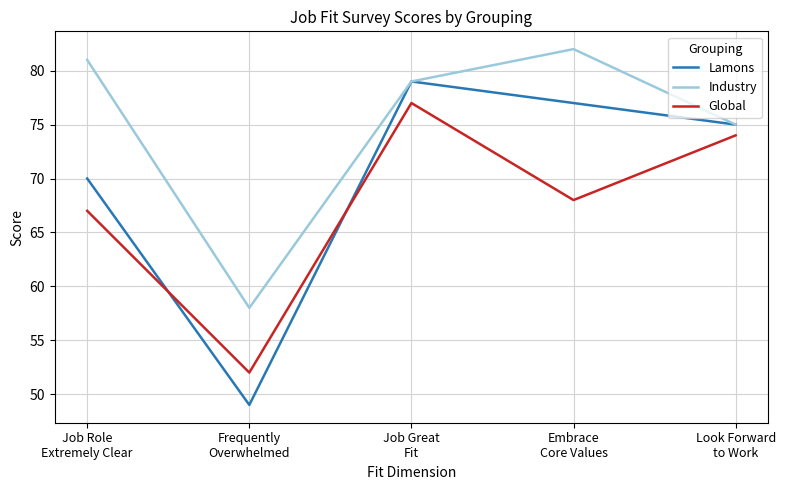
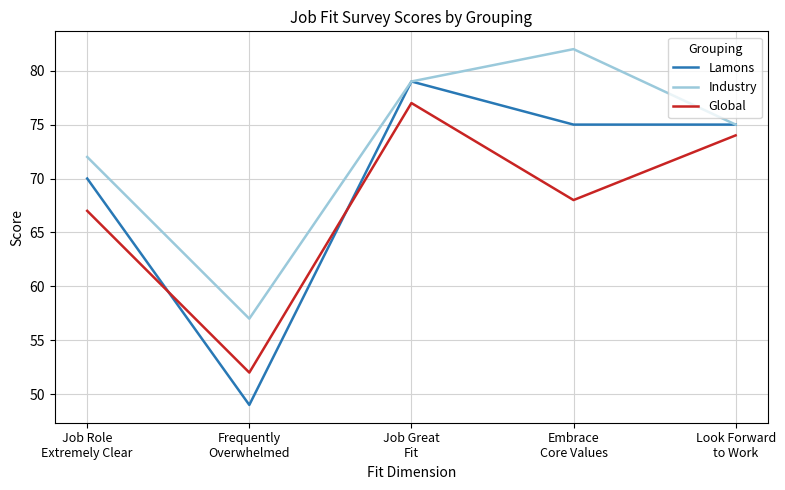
Industry, Job Role Extremely Clear: 81 -> 72
Industry, Frequently Overwhelmed: 58 -> 57
Lamons, Embrace Core Values: 77 -> 75
